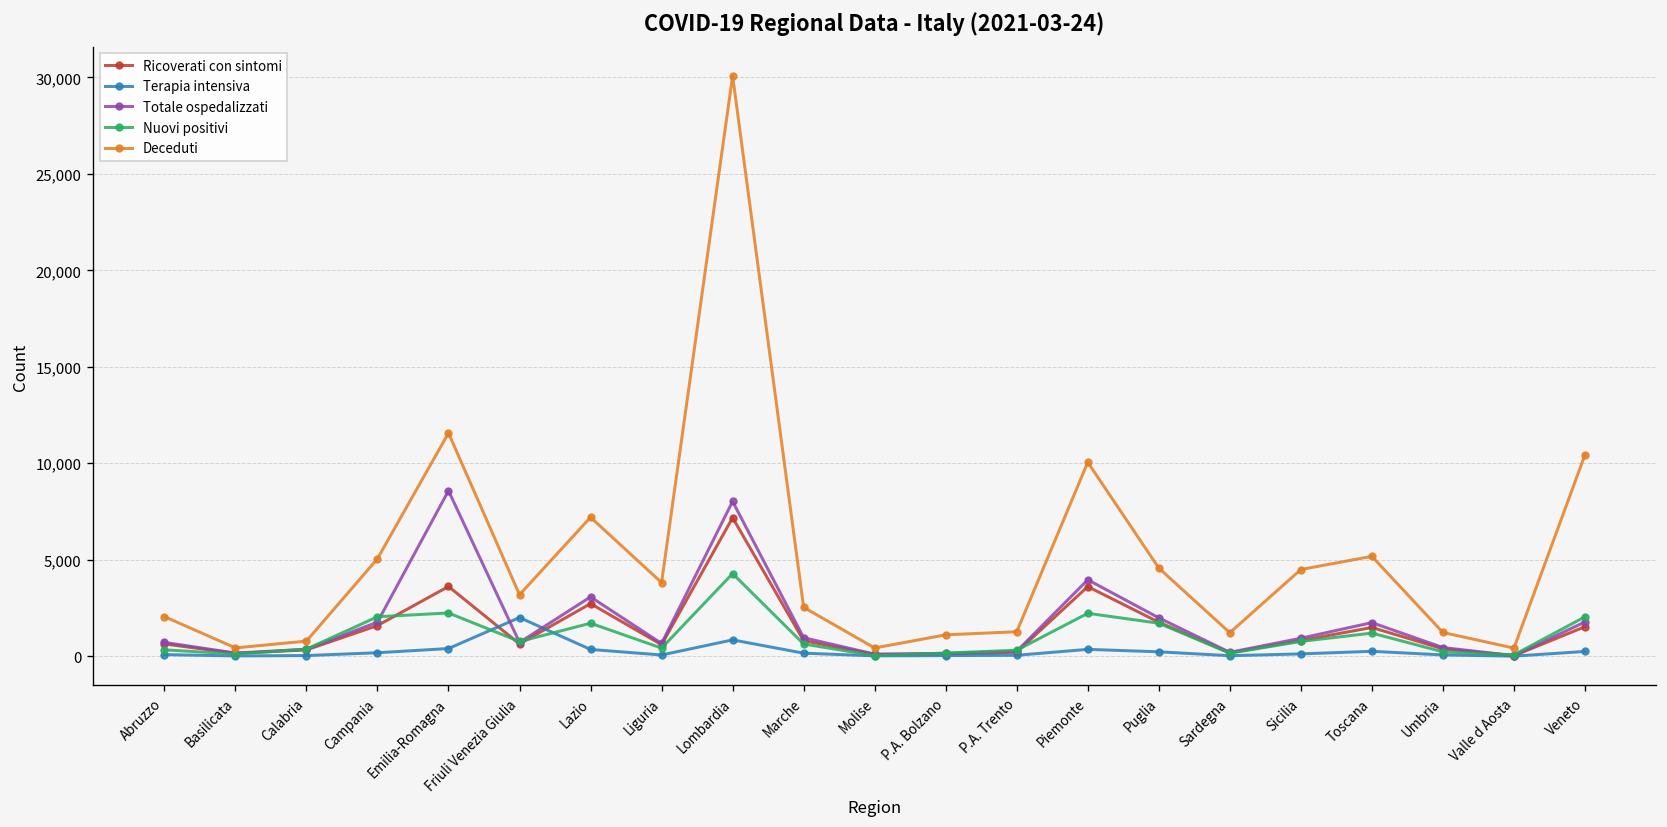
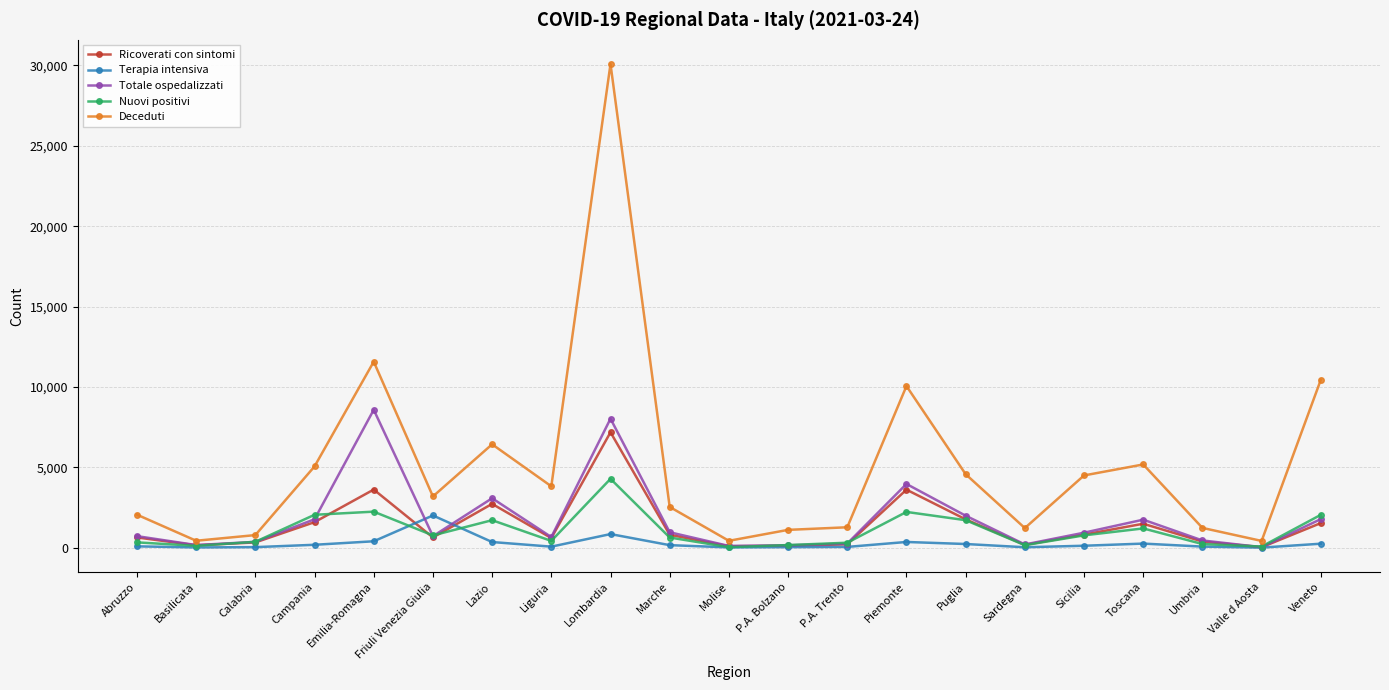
Deceduti, Lazio: 7,200 -> 6,400
